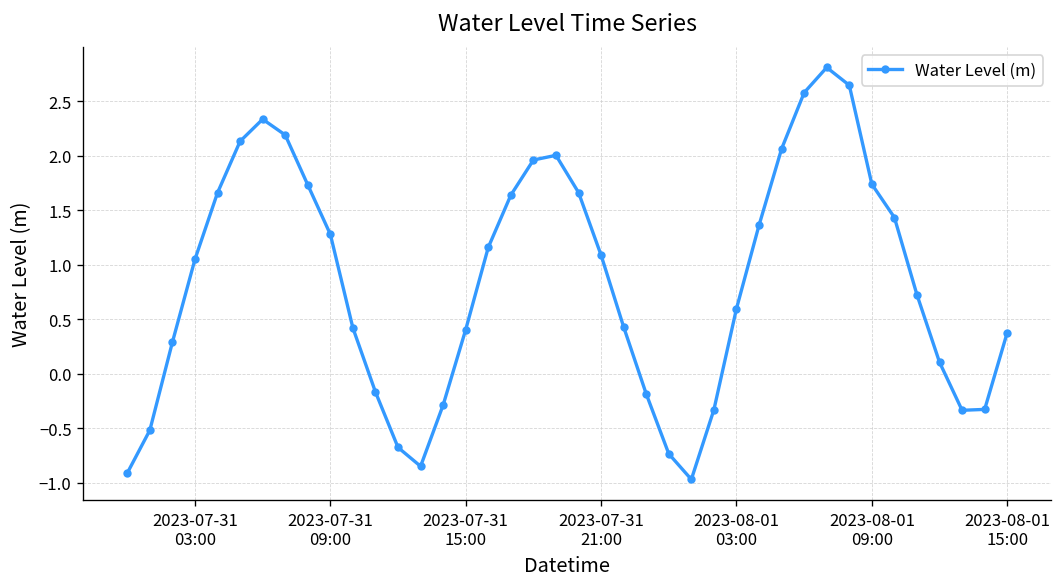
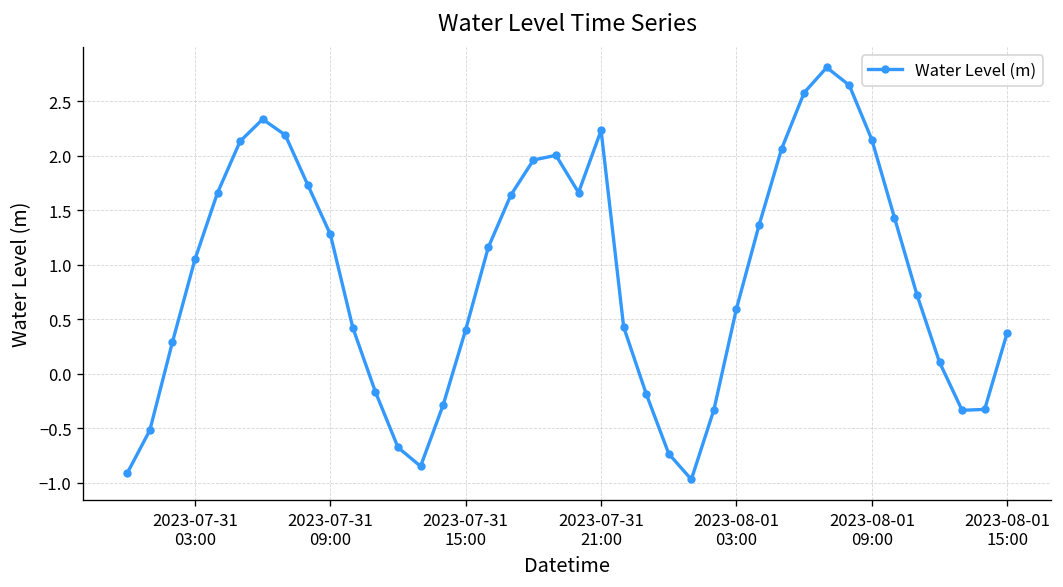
2023-07-31 21:00: 1.1 -> 2.2
2023-08-01 09:00: 1.7 -> 2.1
